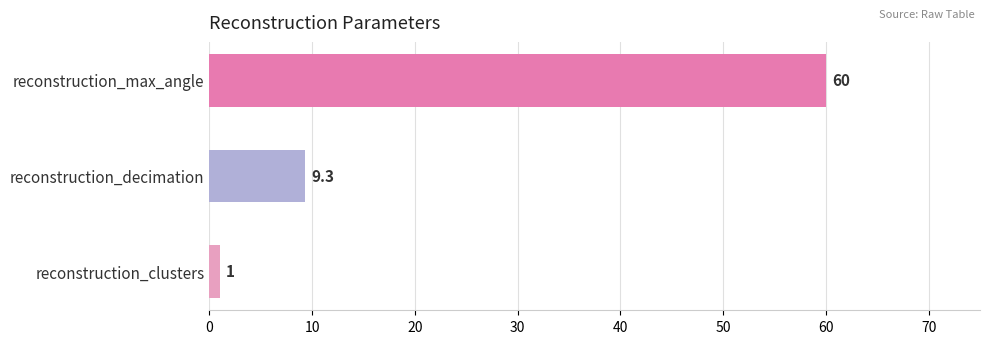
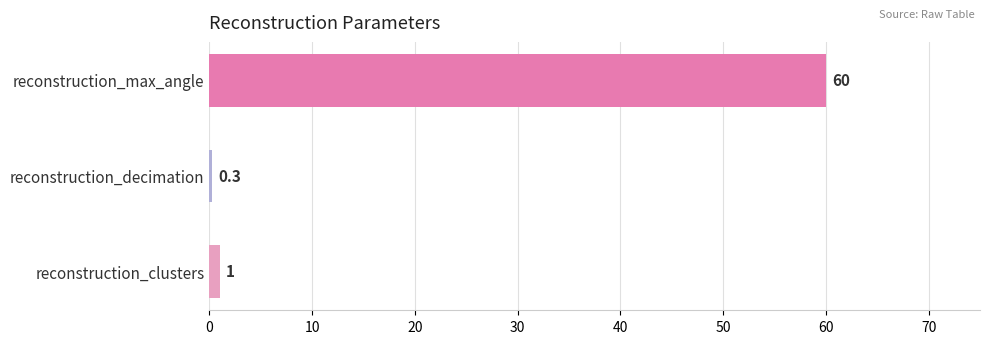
reconstruction_decimation: 9.3 -> 0.3
